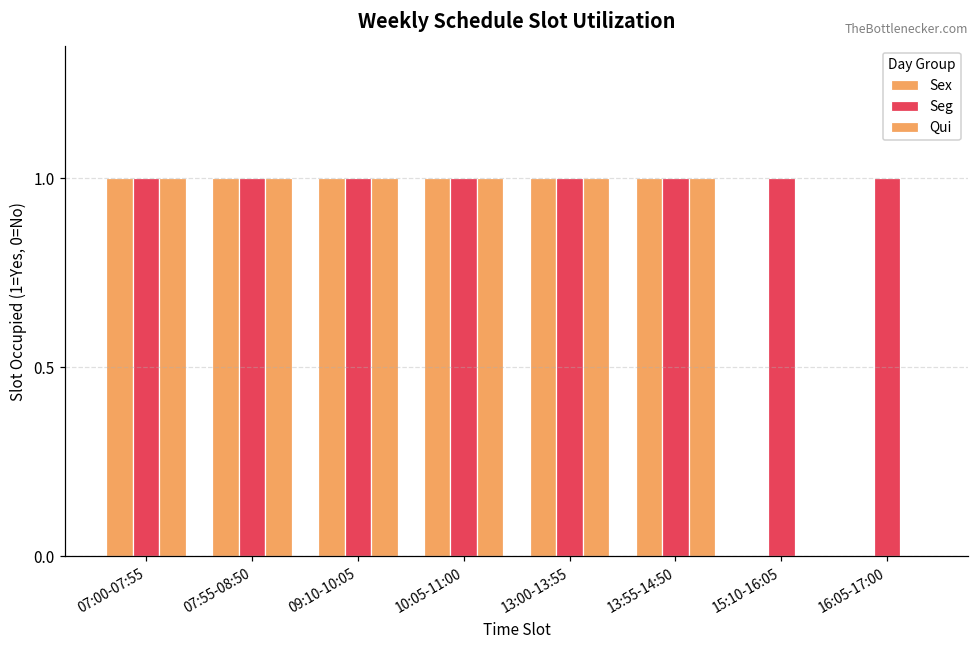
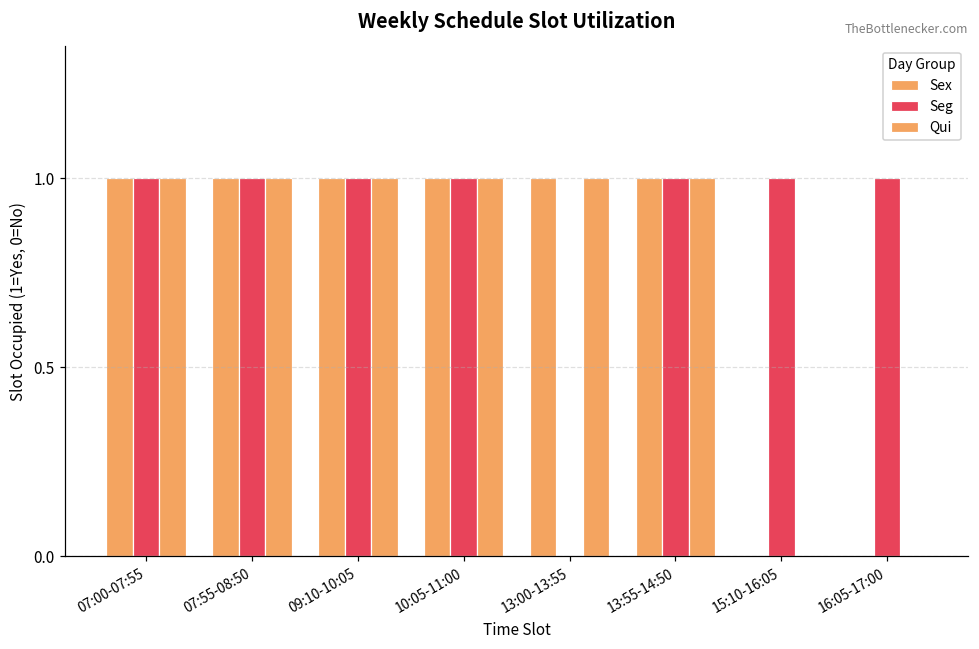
Seg, 13:00-13:55: 1 -> 0
